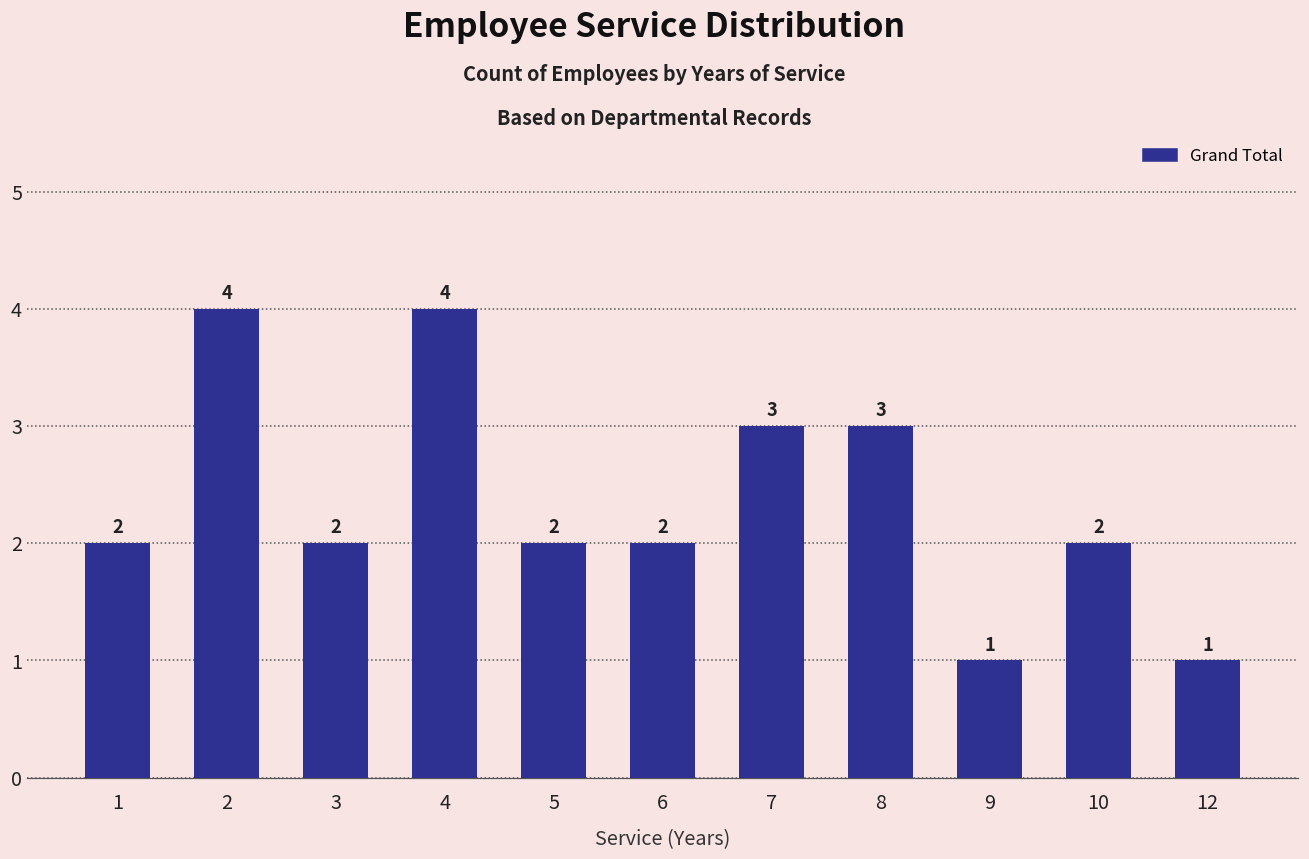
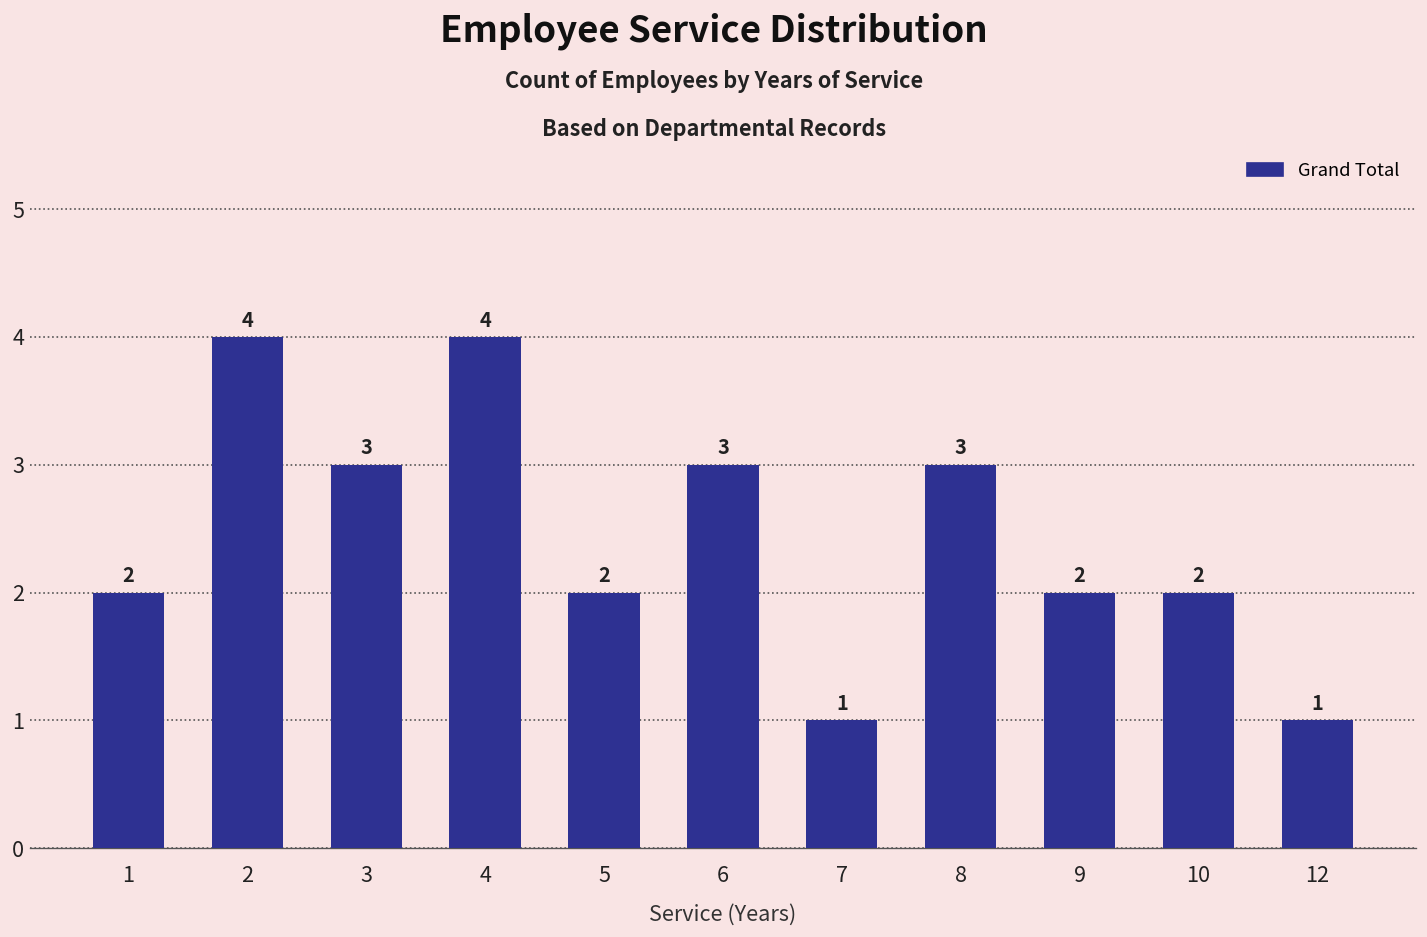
3: 2 -> 3
6: 2 -> 3
7: 3 -> 1
9: 1 -> 2
